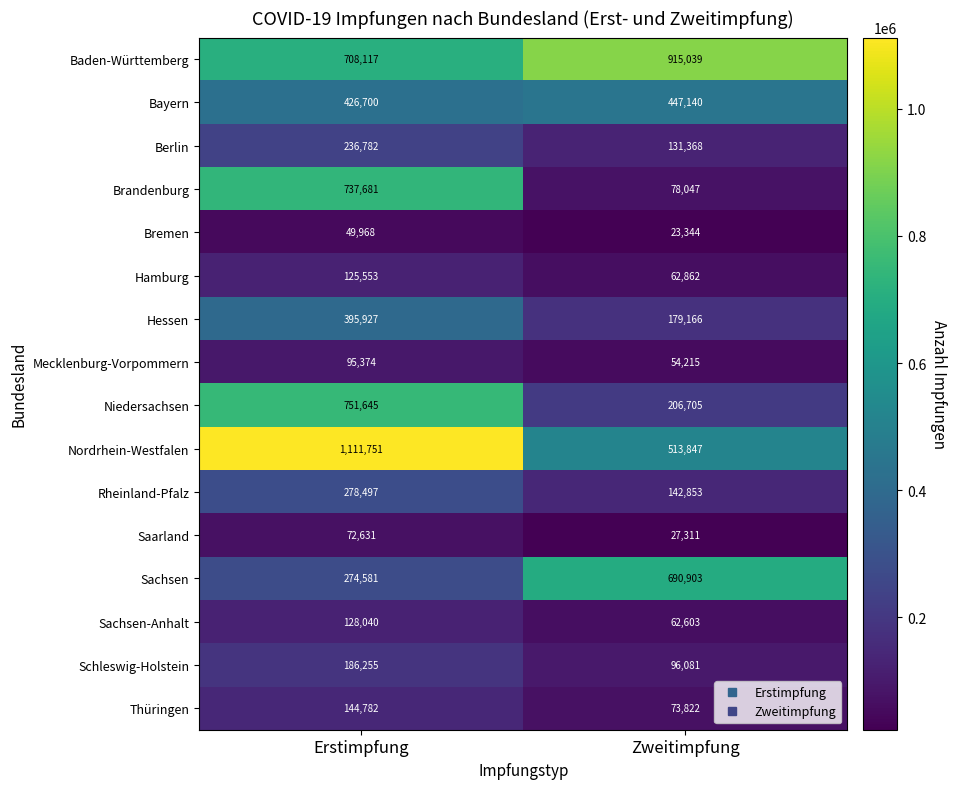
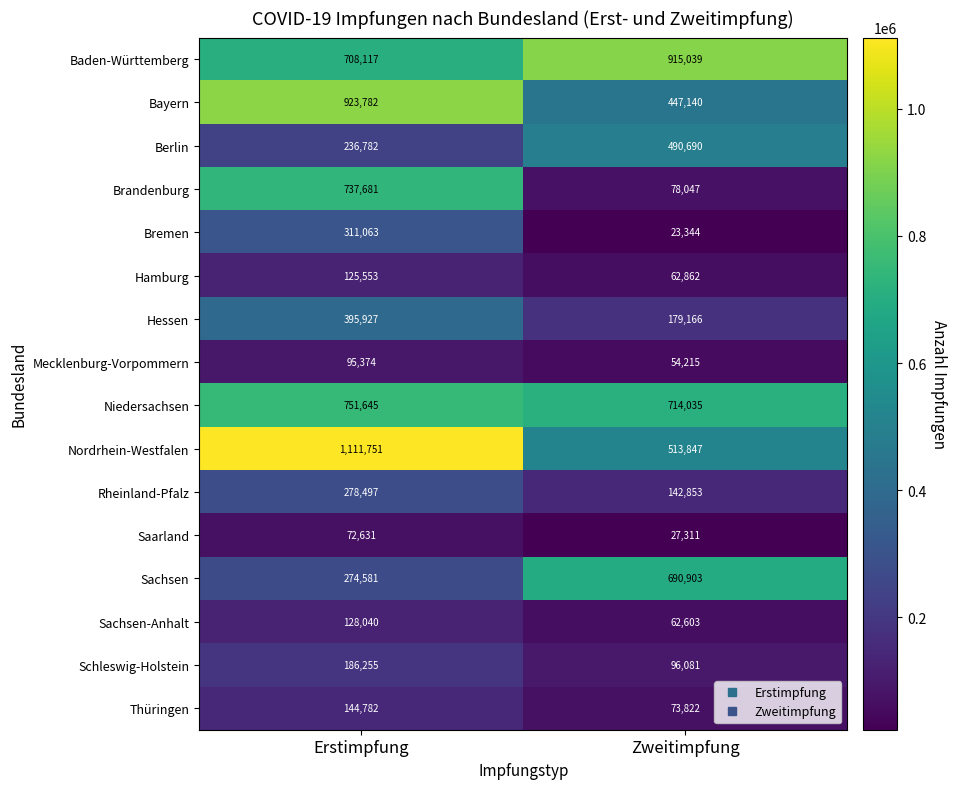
Bayern, Erstimpfung: 426,700 -> 923,782
Berlin, Zweitimpfung: 131,368 -> 490,690
Bremen, Erstimpfung: 49,968 -> 311,063
Niedersachsen, Zweitimpfung: 206,705 -> 714,035
